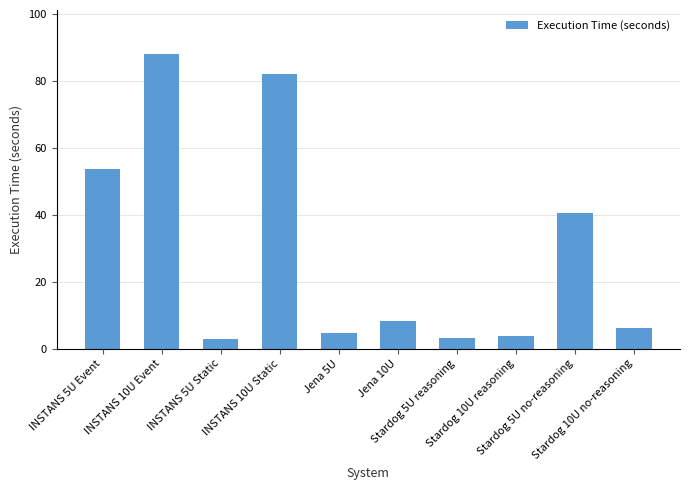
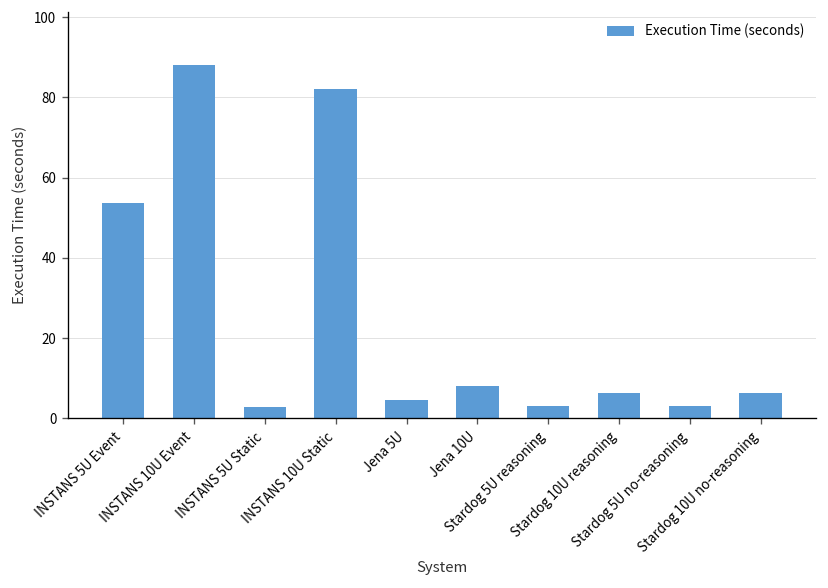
Stardog 10U reasoning: 4 -> 6
Stardog 5U no-reasoning: 40 -> 3
